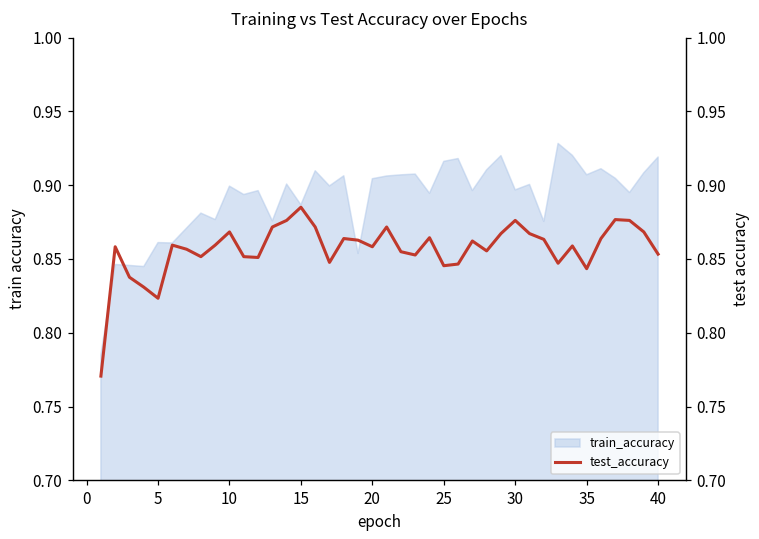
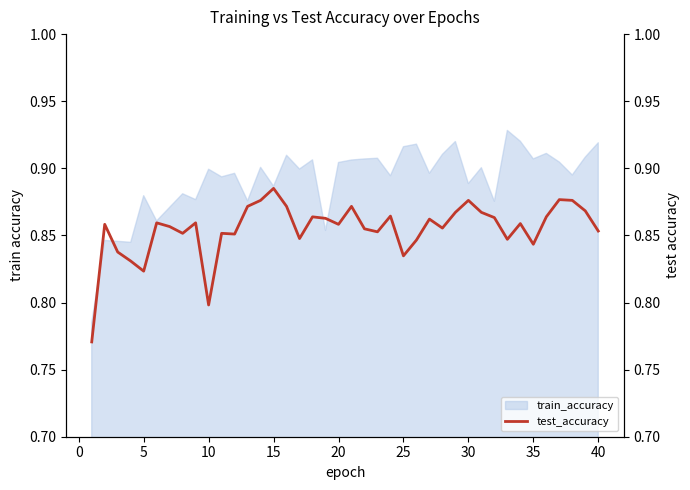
train_accuracy, 5: 0.861 -> 0.880
train_accuracy, 30: 0.897 -> 0.889
test_accuracy, 10: 0.868 -> 0.798
test_accuracy, 25: 0.845 -> 0.835
